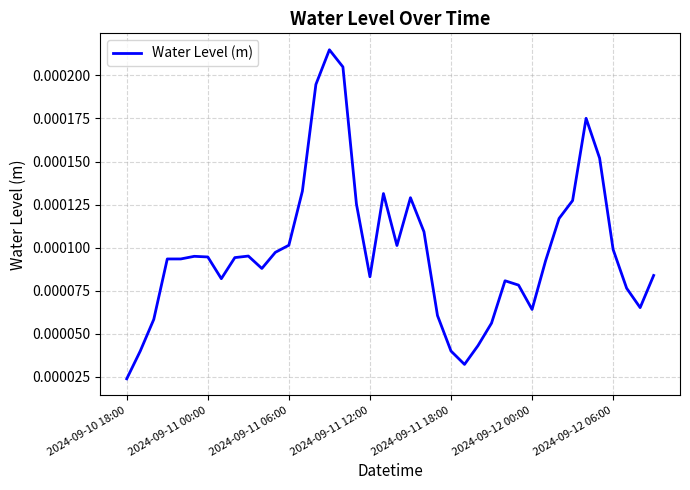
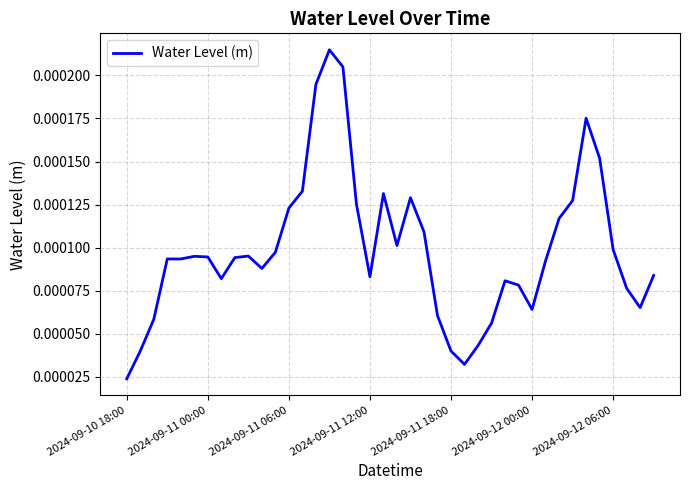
2024-09-11 06:00: 0.000101 -> 0.000123
